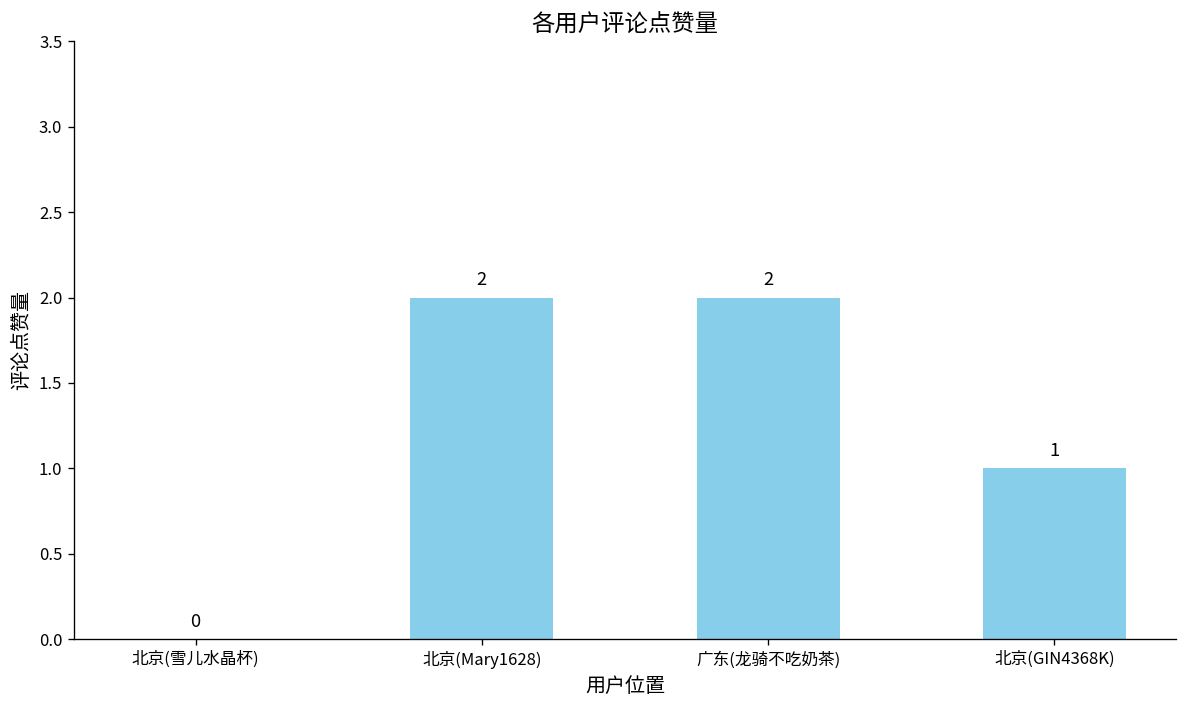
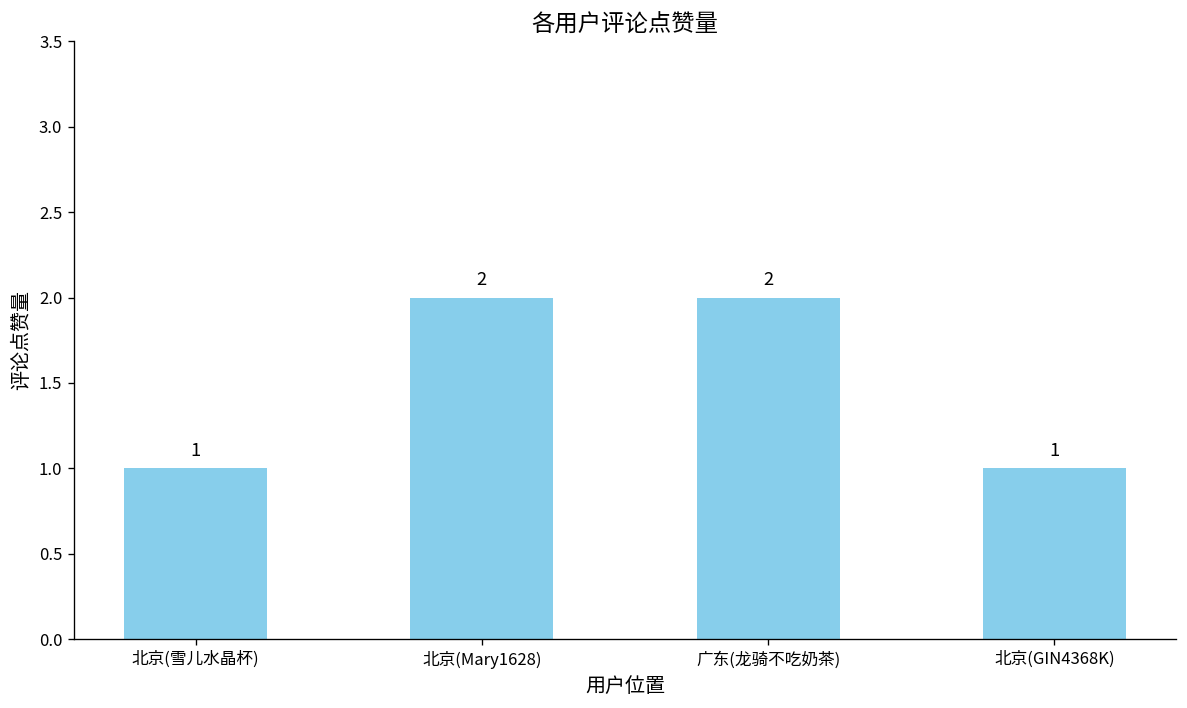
北京(雪儿水晶杯): 0 -> 1
